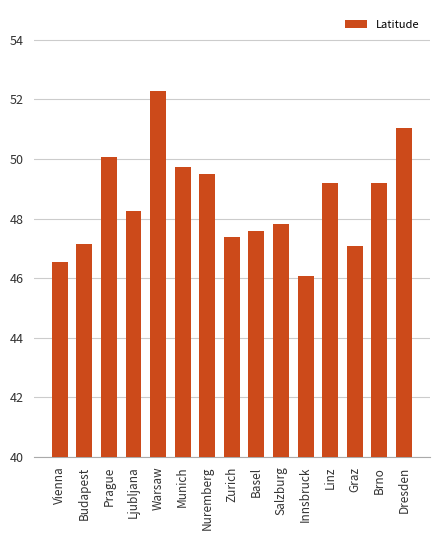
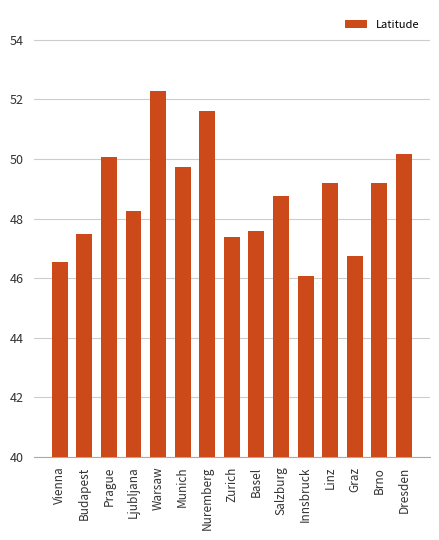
Budapest: 47.1 -> 47.5
Nuremberg: 49.5 -> 51.6
Salzburg: 47.8 -> 48.8
Graz: 47.1 -> 46.8
Dresden: 51.0 -> 50.2
